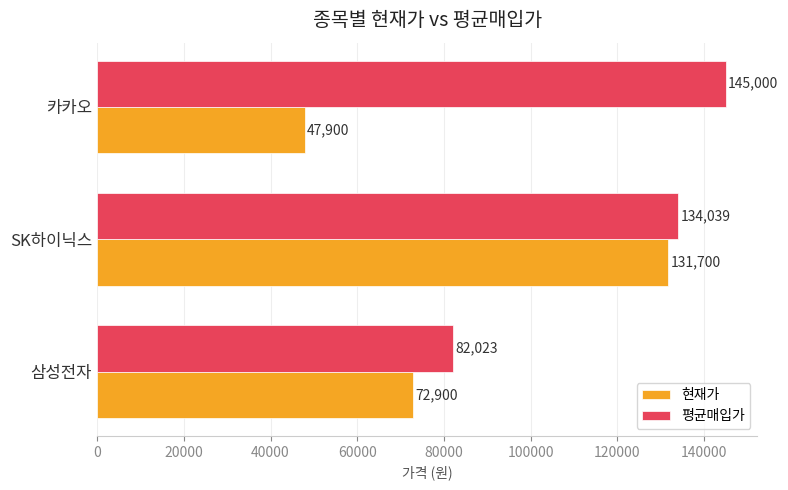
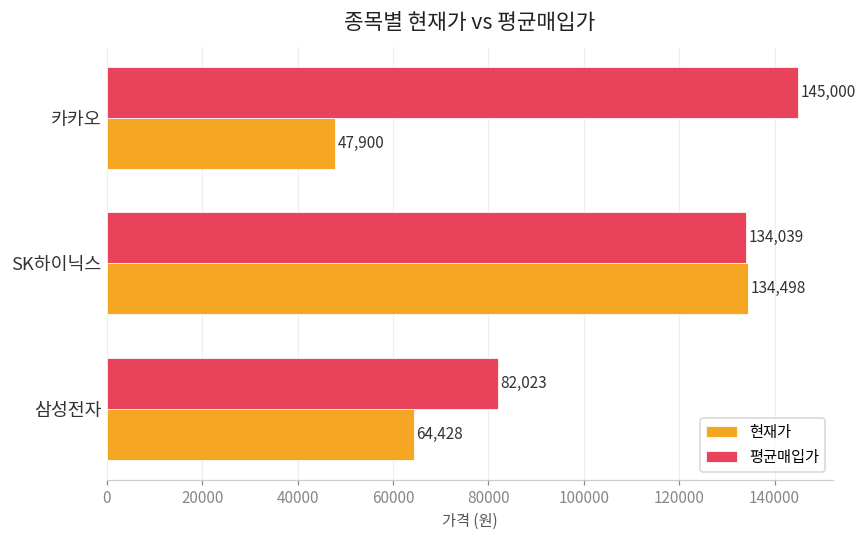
현재가, SK하이닉스: 131,700 -> 134,498
현재가, 삼성전자: 72,900 -> 64,428
